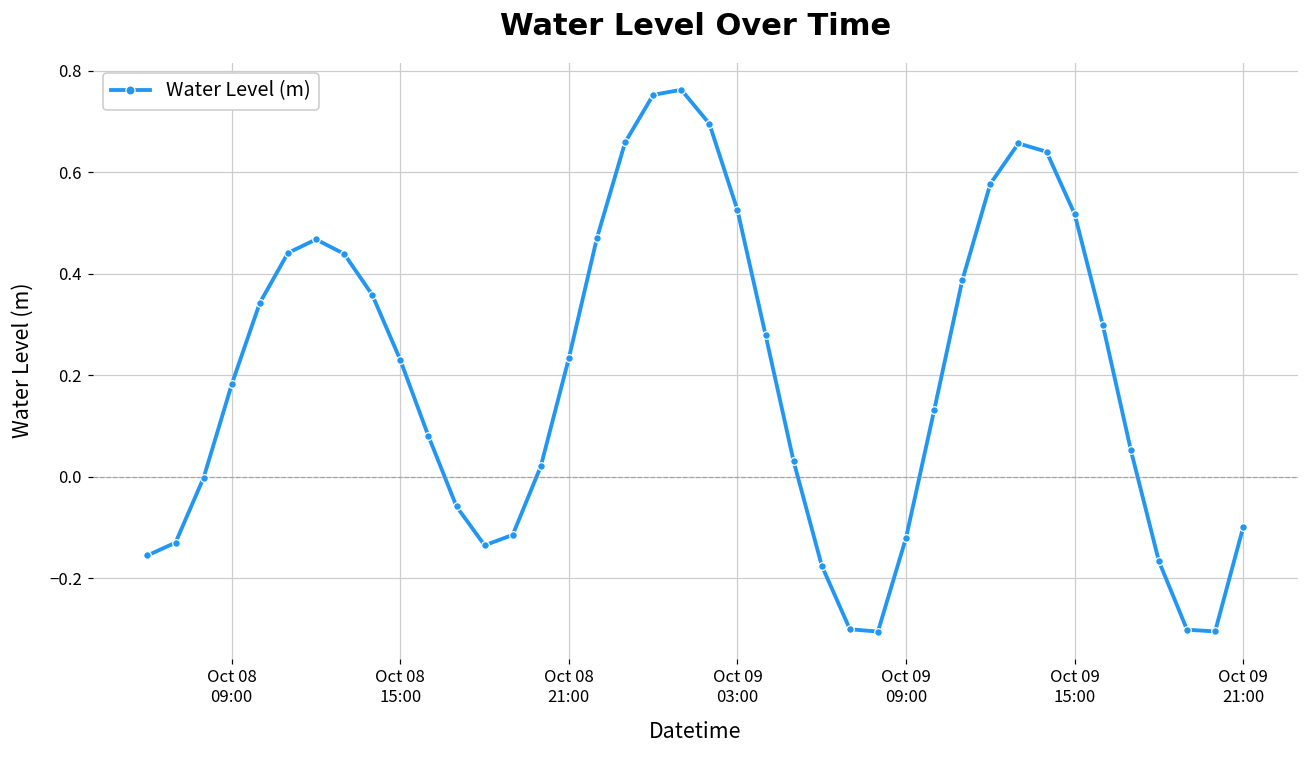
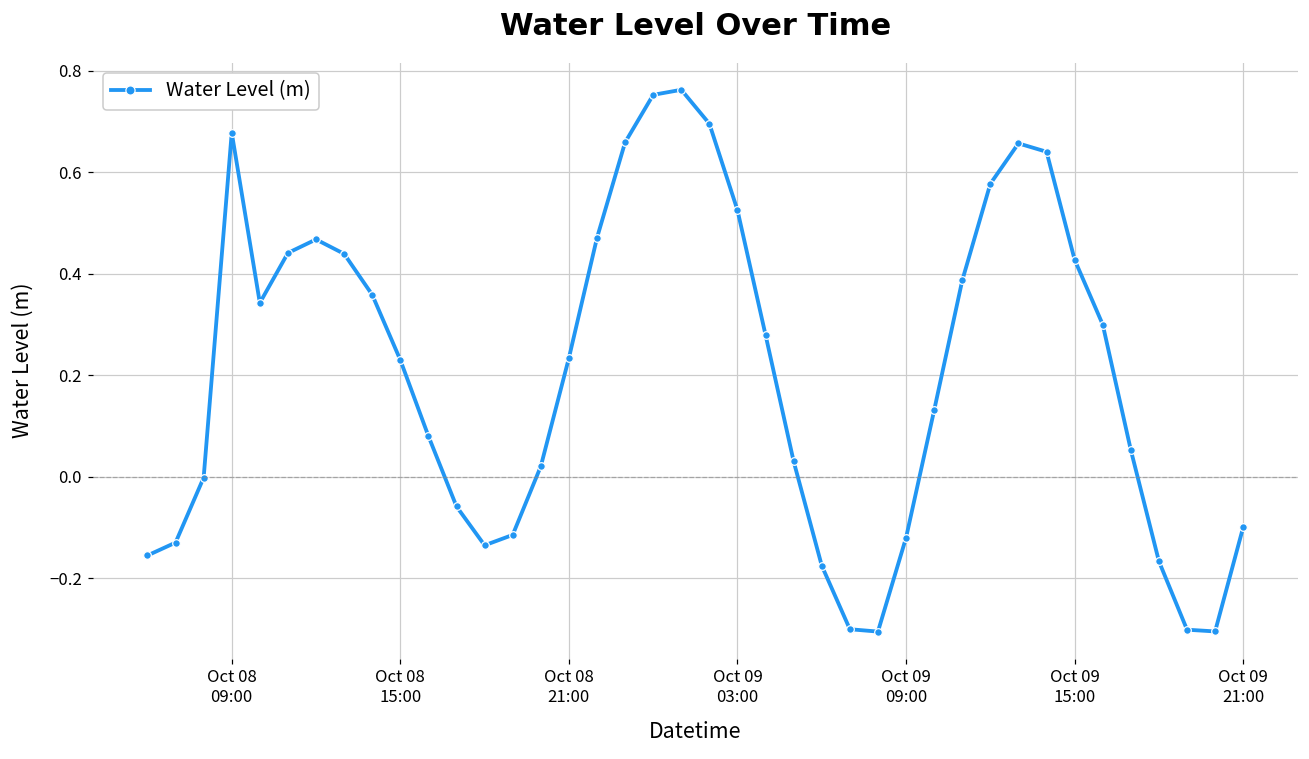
Oct 08 09:00: 0.18 -> 0.68
Oct 09 15:00: 0.52 -> 0.43
